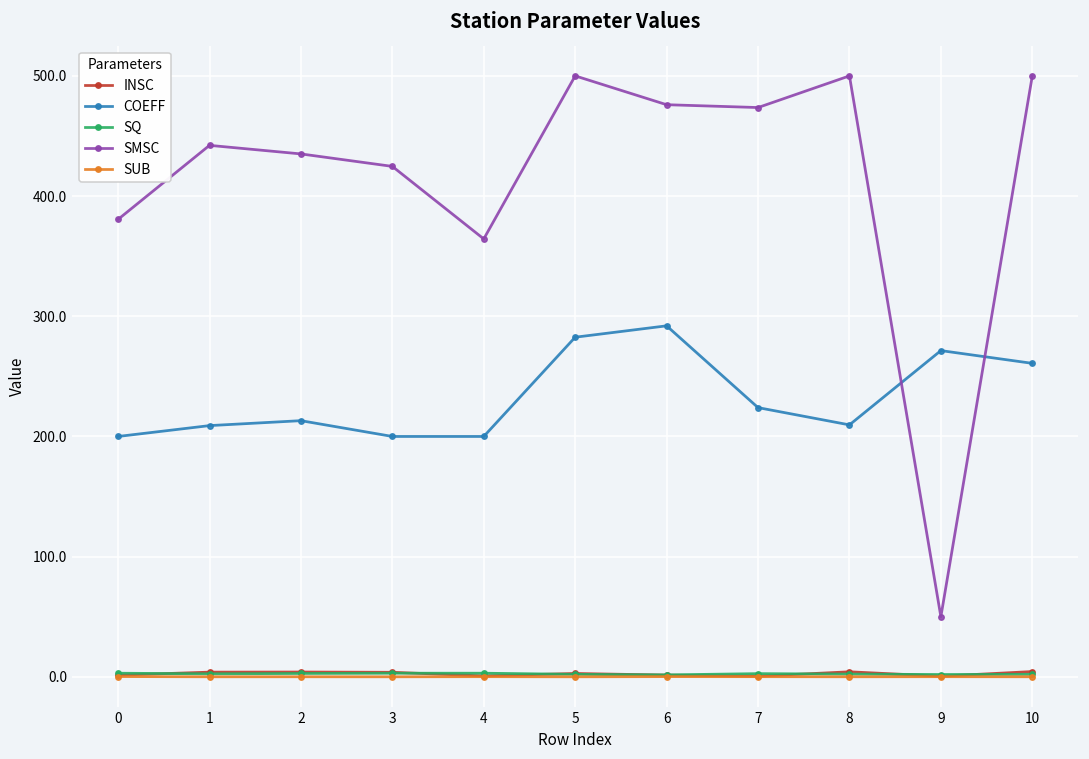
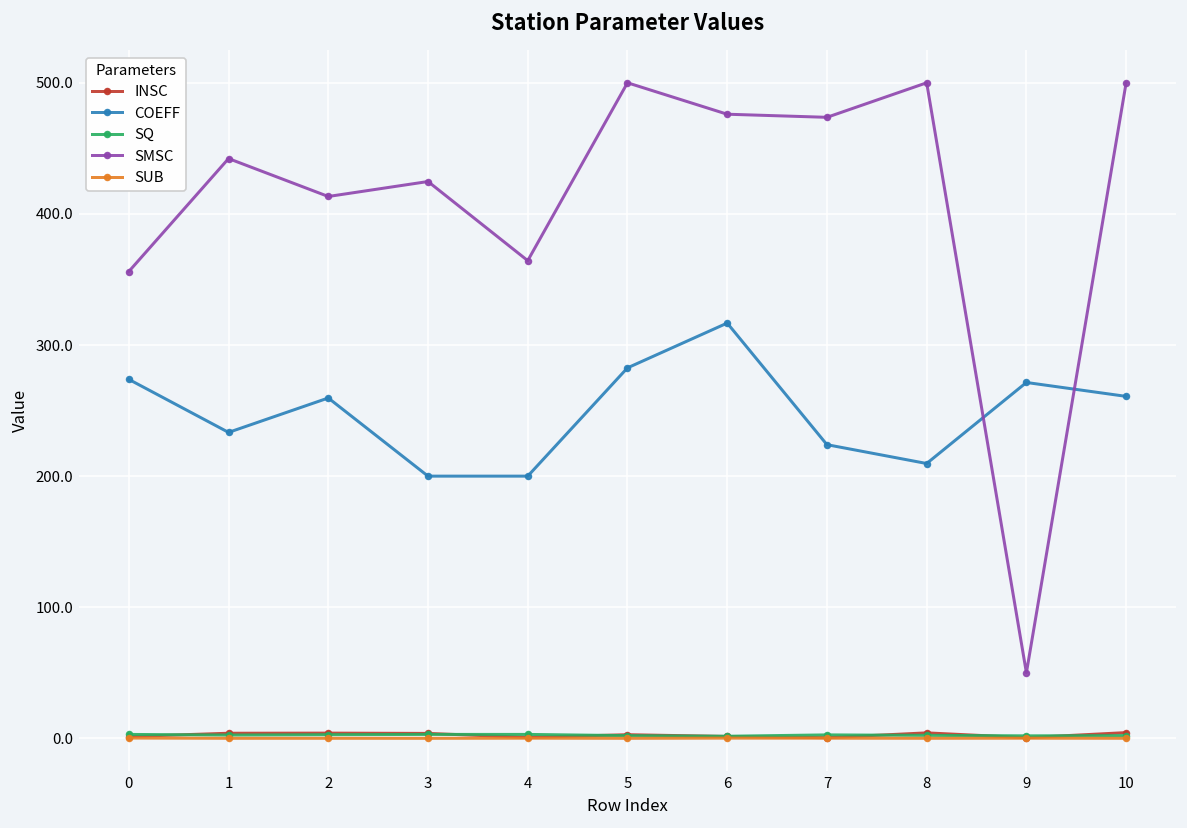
COEFF, 0: 200 -> 274
SMSC, 0: 381 -> 356
COEFF, 1: 209 -> 233
COEFF, 2: 213 -> 260
SMSC, 2: 435 -> 413
COEFF, 6: 292 -> 317
